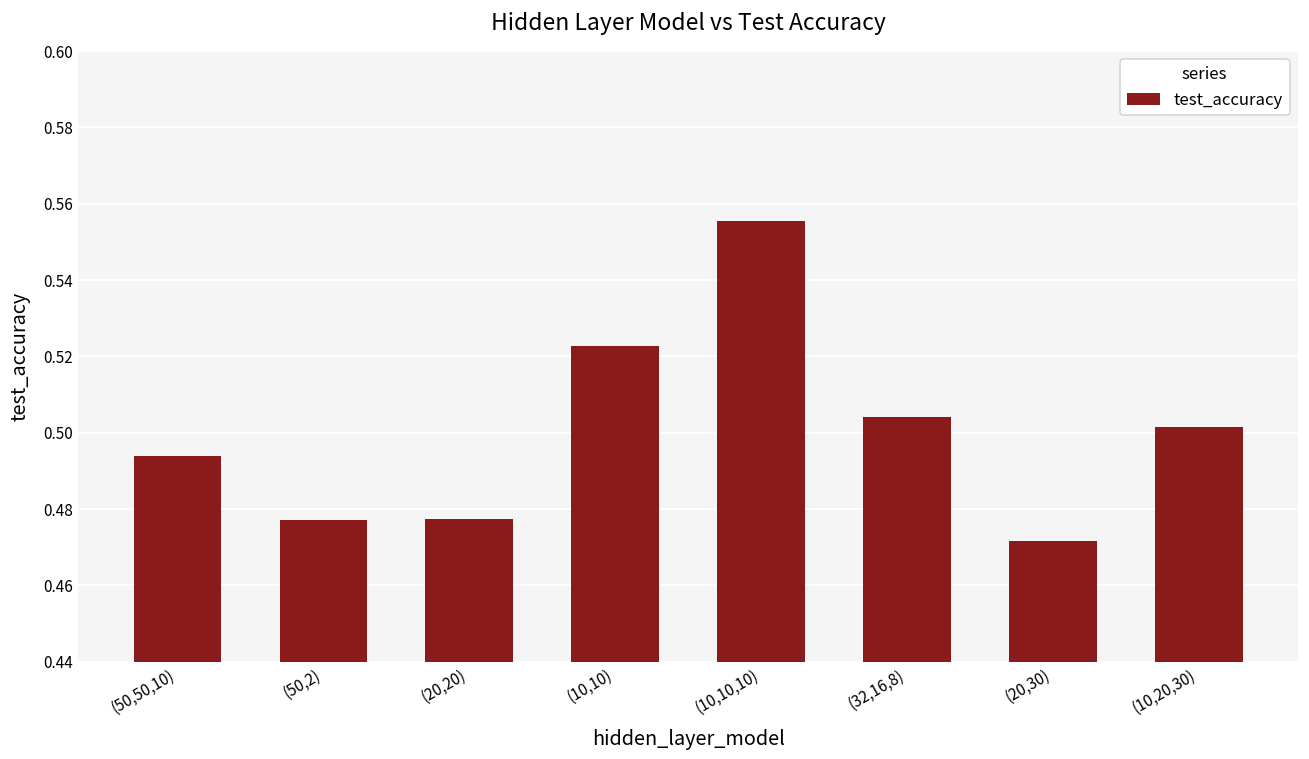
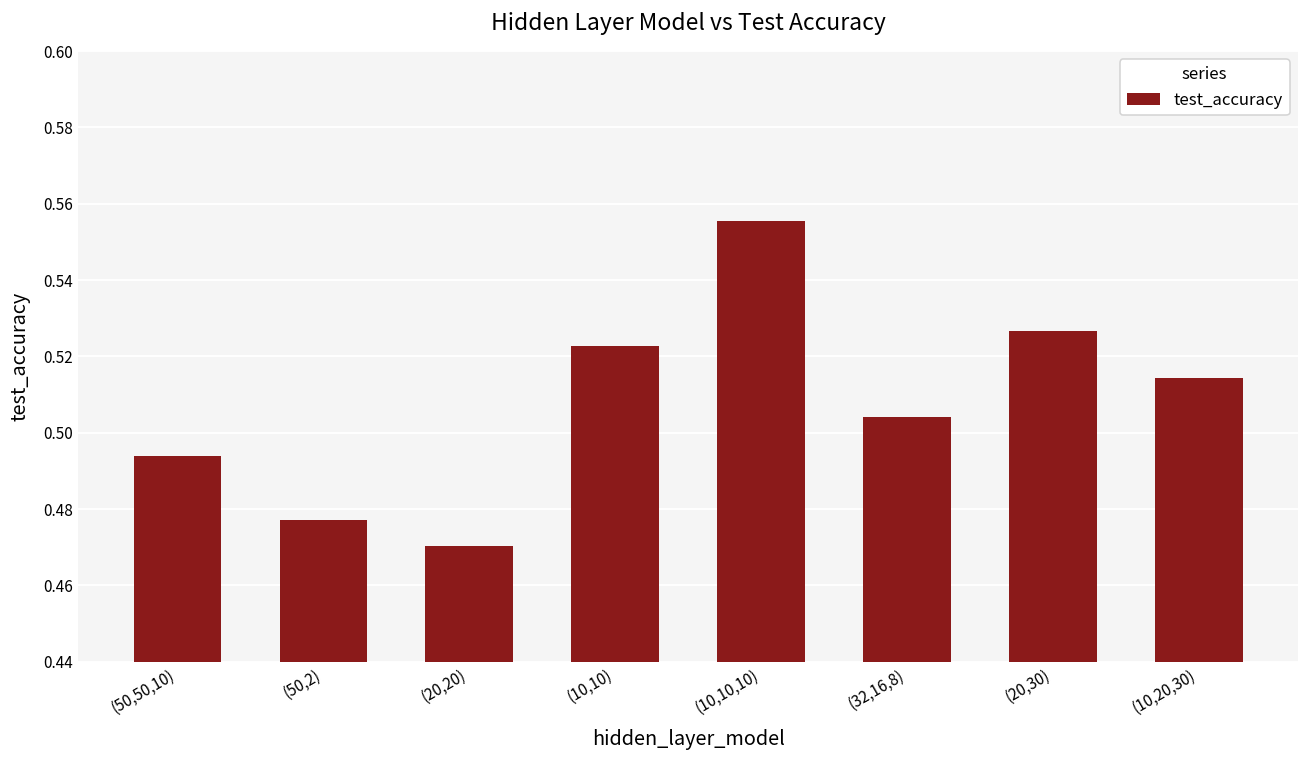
(20,20): 0.477 -> 0.470
(20,30): 0.472 -> 0.527
(10,20,30): 0.501 -> 0.514
